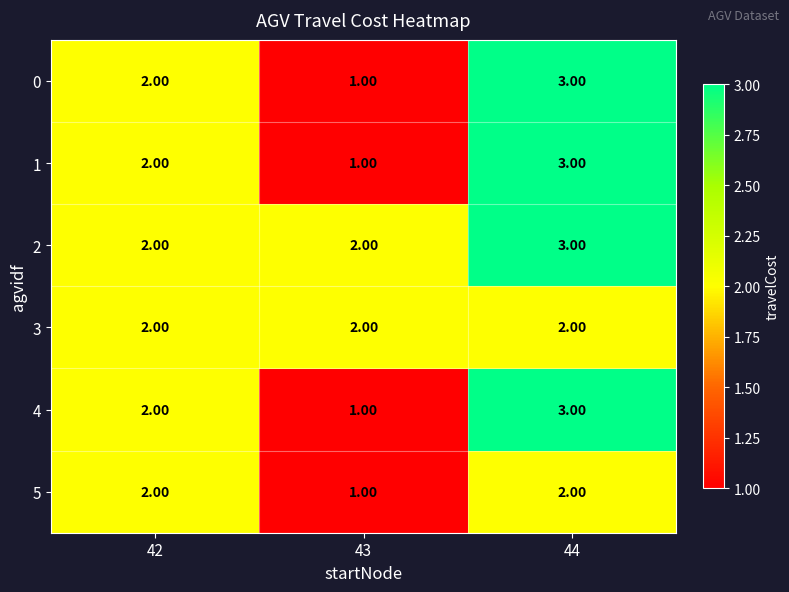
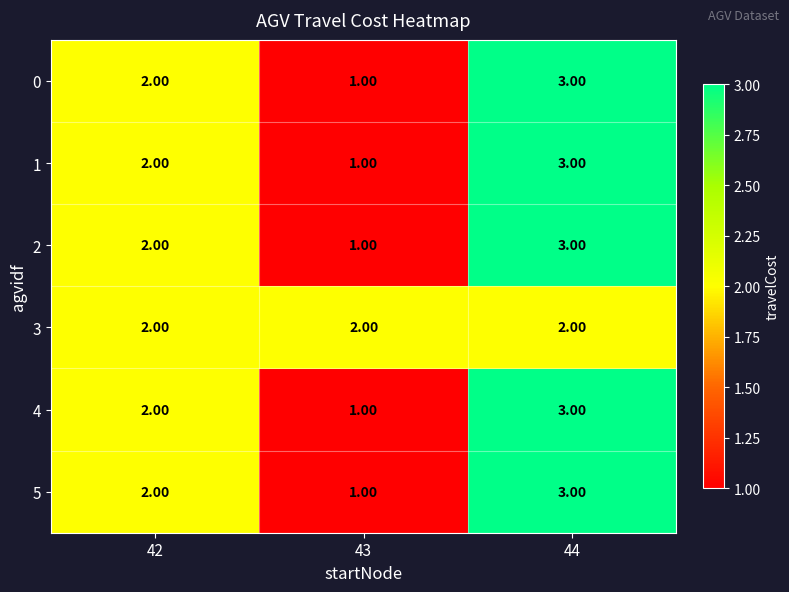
2, 43: 2.00 -> 1.00
5, 44: 2.00 -> 3.00
